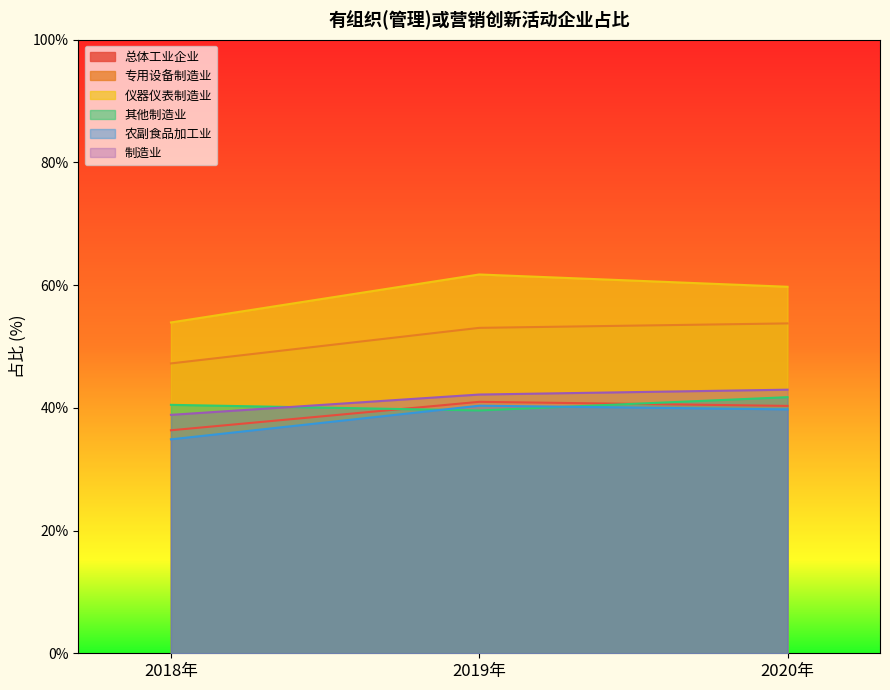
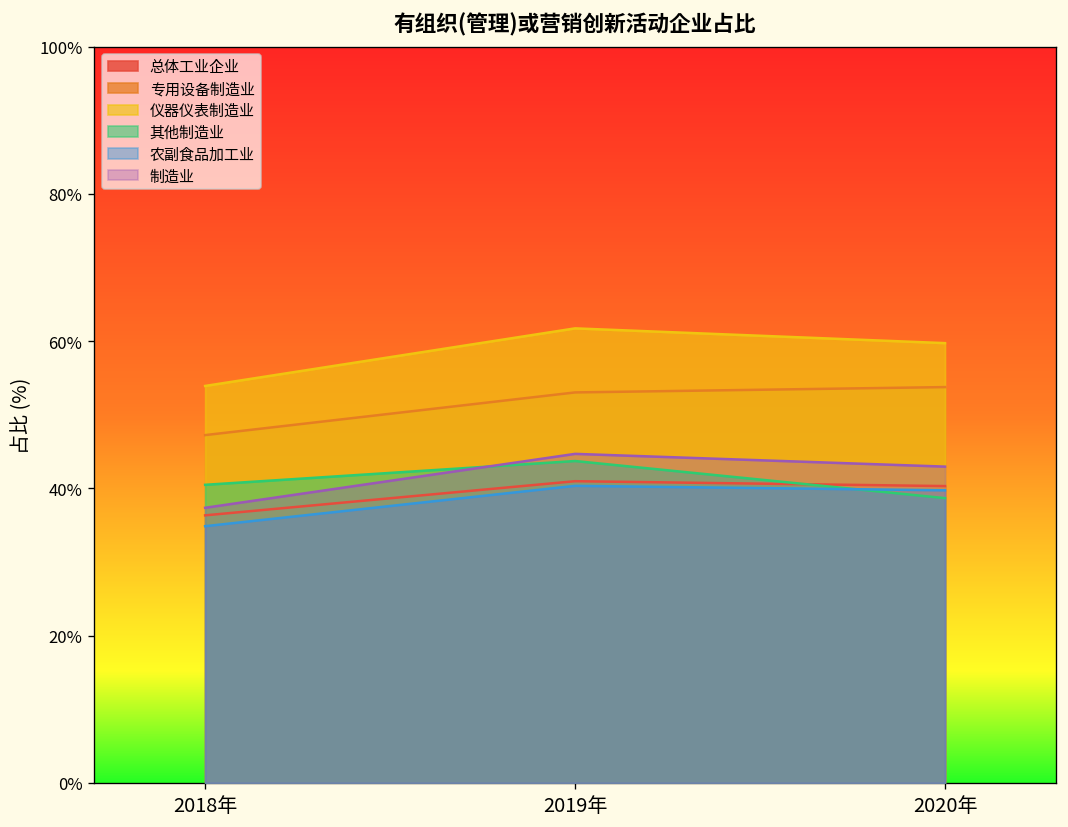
制造业, 2018年: 39% -> 37%
其他制造业, 2019年: 40% -> 44%
制造业, 2019年: 42% -> 45%
其他制造业, 2020年: 42% -> 39%
